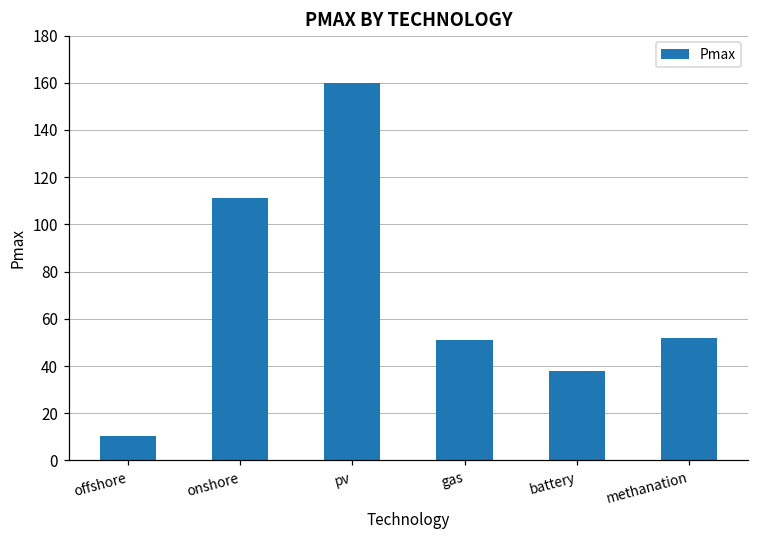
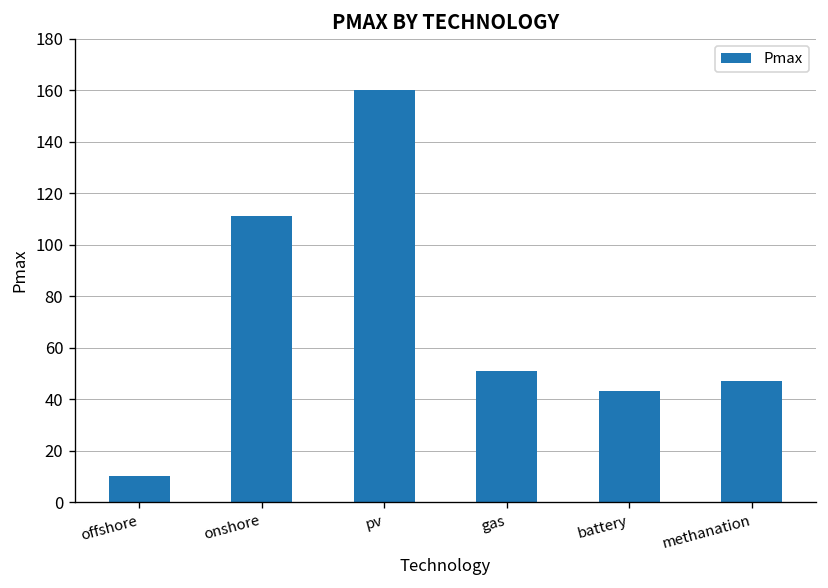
battery: 38 -> 43
methanation: 52 -> 47
